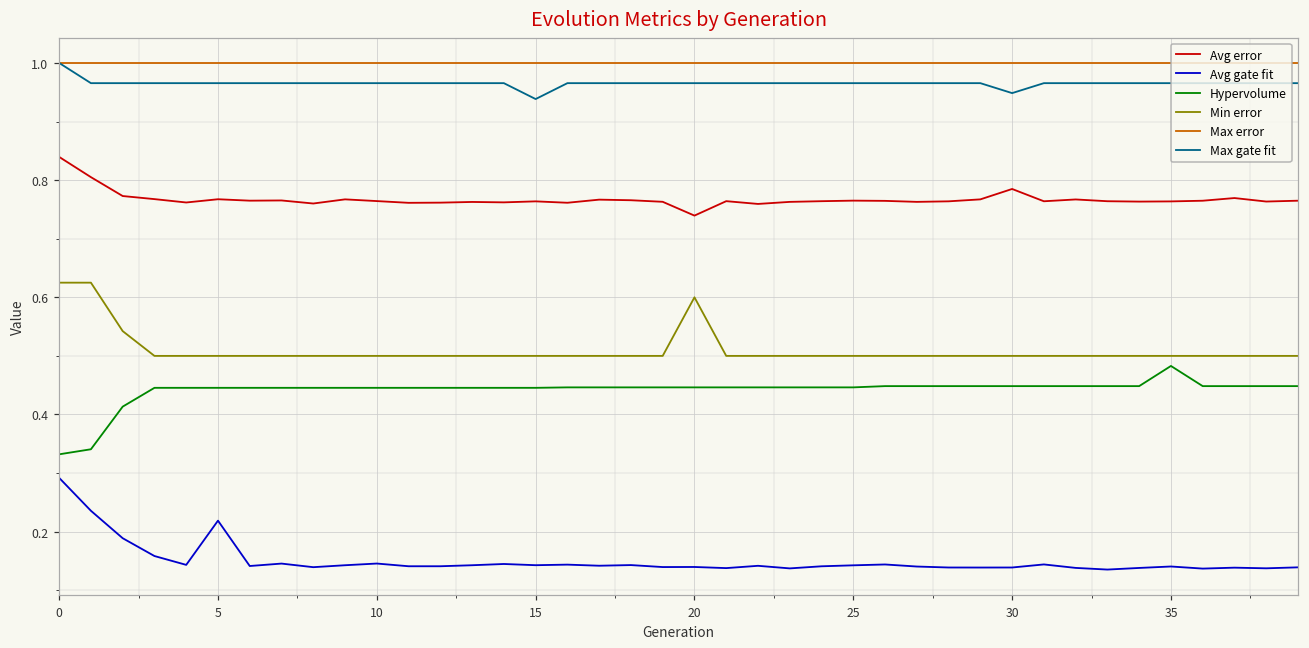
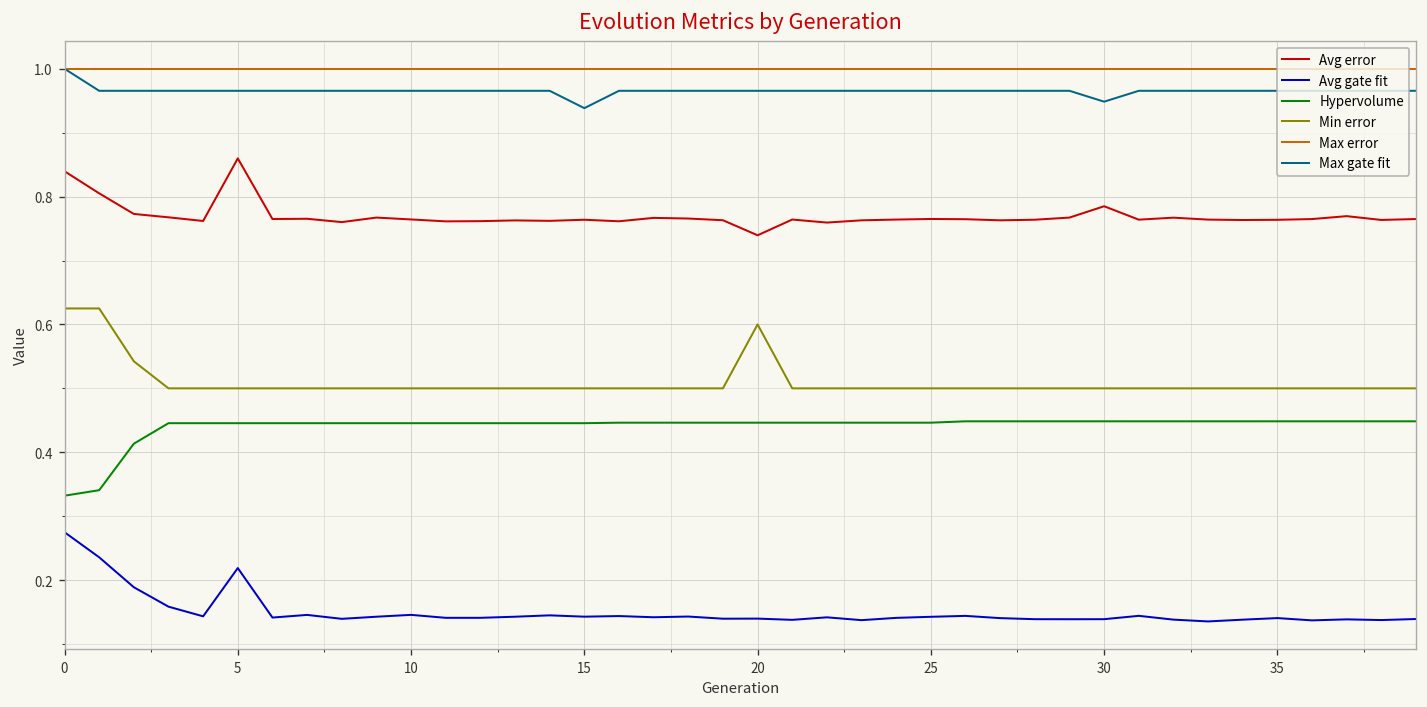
Avg gate fit, 0: 0.29 -> 0.27
Avg error, 5: 0.77 -> 0.86
Hypervolume, 35: 0.48 -> 0.45
